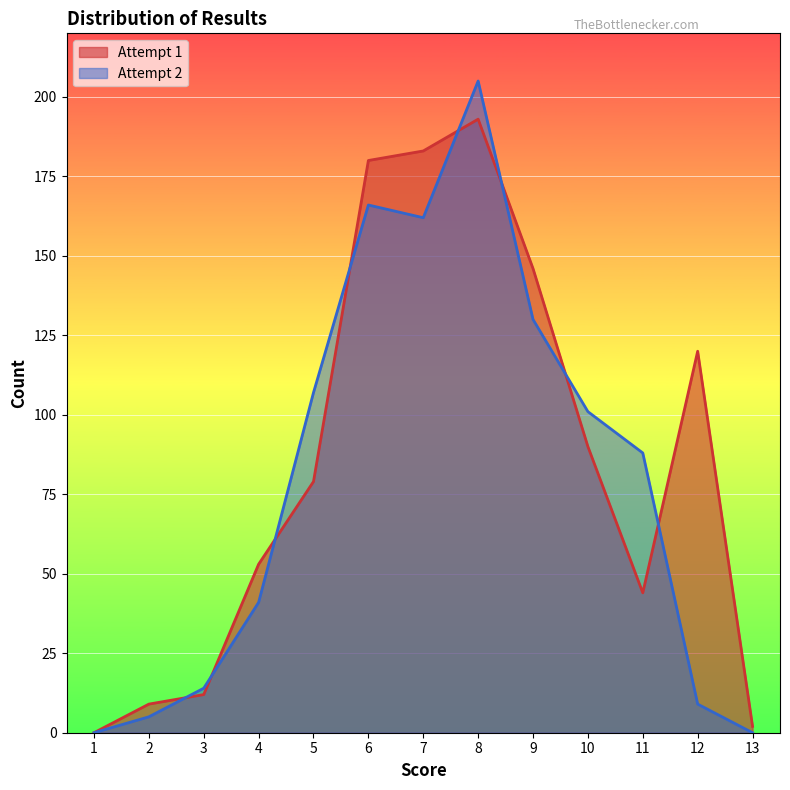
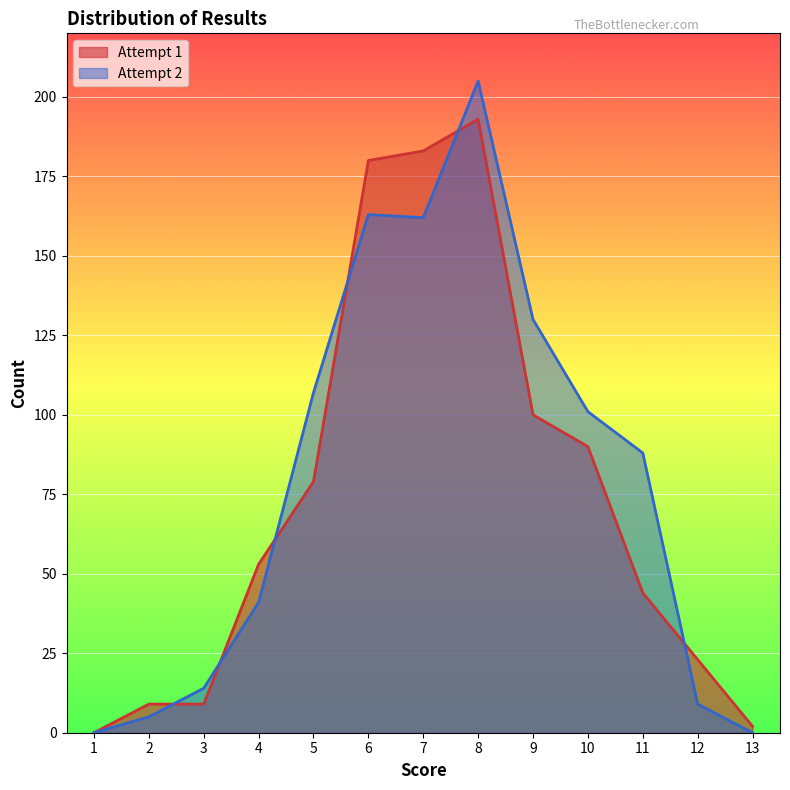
Attempt 1, 3: 12 -> 9
Attempt 2, 6: 166 -> 163
Attempt 1, 9: 146 -> 100
Attempt 1, 12: 120 -> 23
